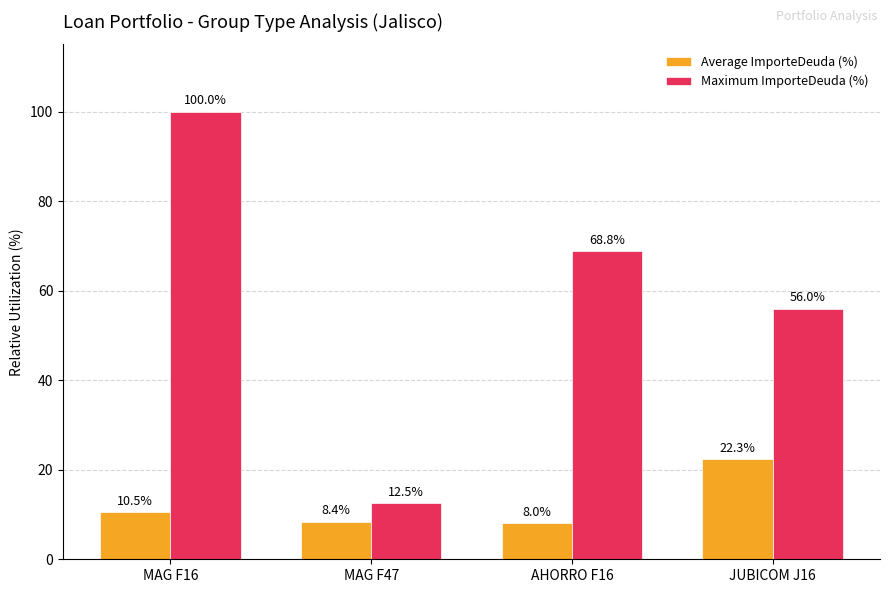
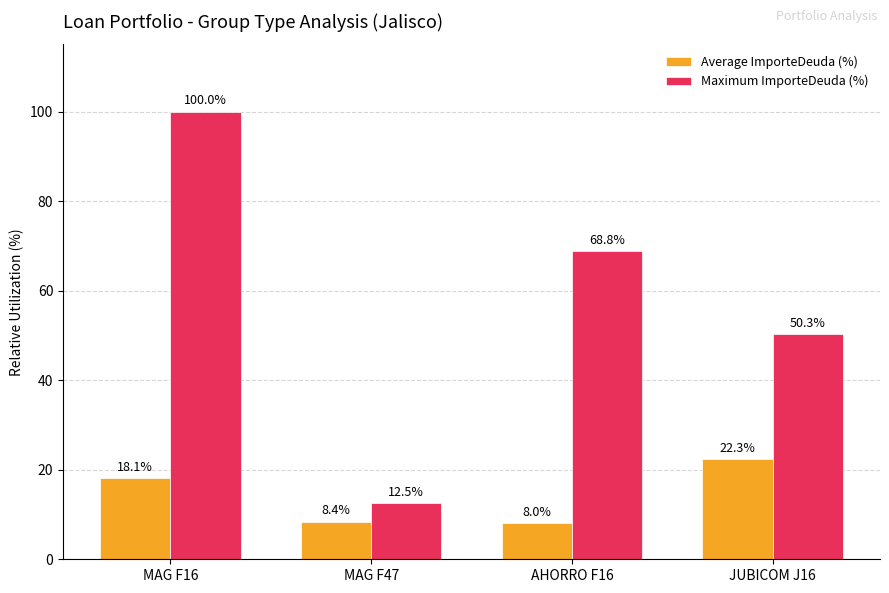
Average ImporteDeuda (%), MAG F16: 10.5% -> 18.1%
Maximum ImporteDeuda (%), JUBICOM J16: 56.0% -> 50.3%
